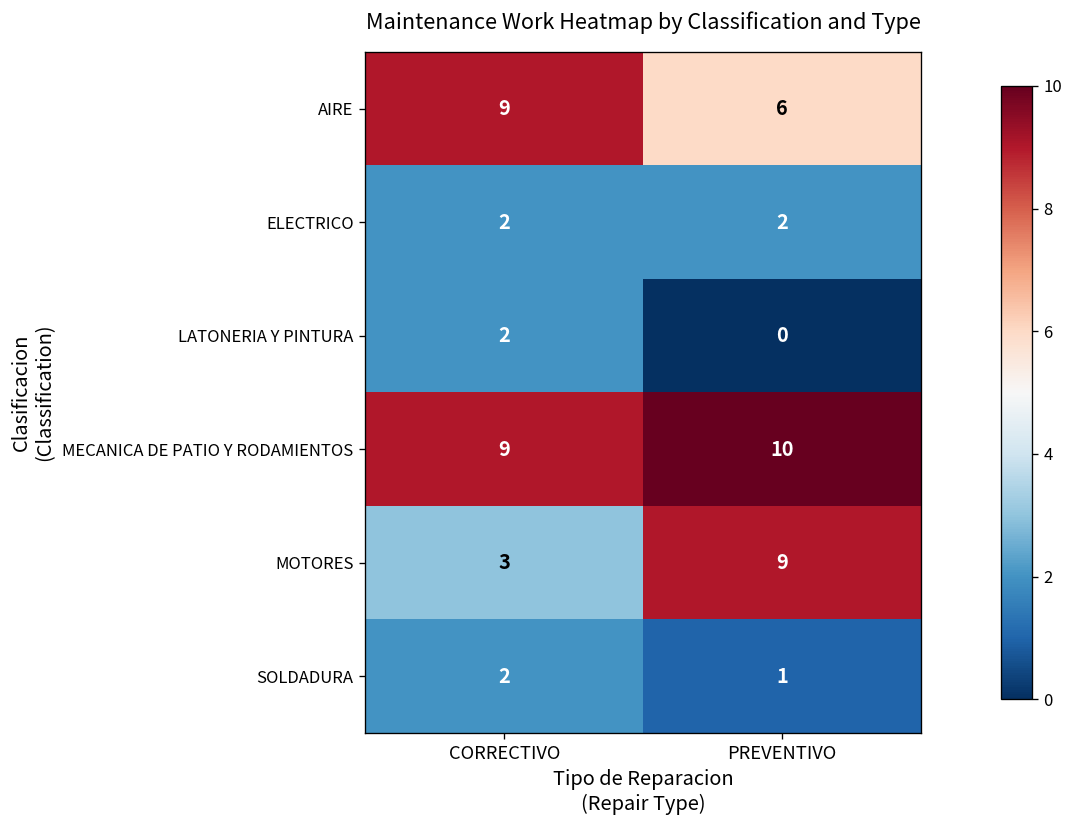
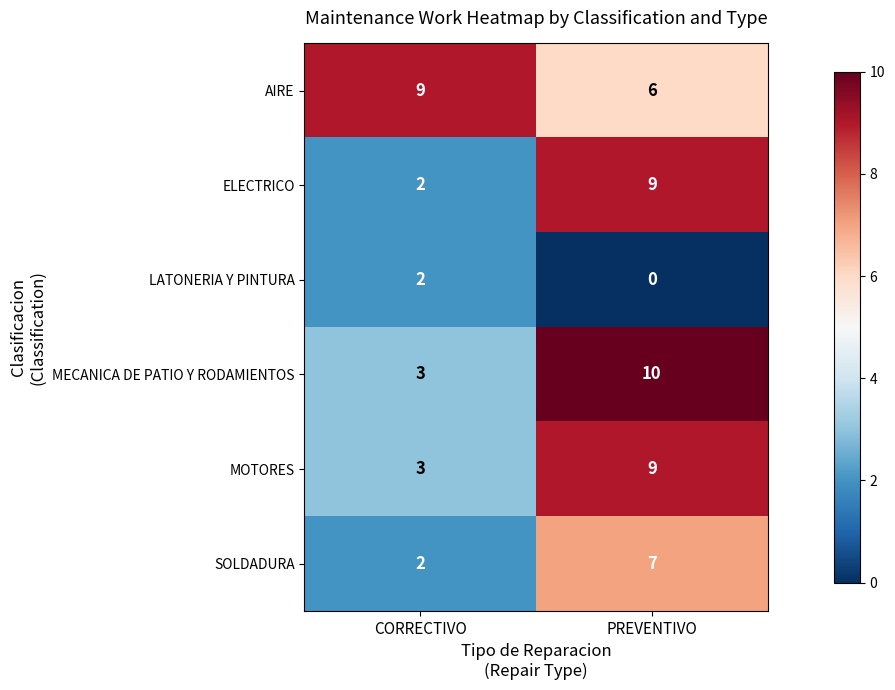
ELECTRICO, PREVENTIVO: 2 -> 9
MECANICA DE PATIO Y RODAMIENTOS, CORRECTIVO: 9 -> 3
SOLDADURA, PREVENTIVO: 1 -> 7
